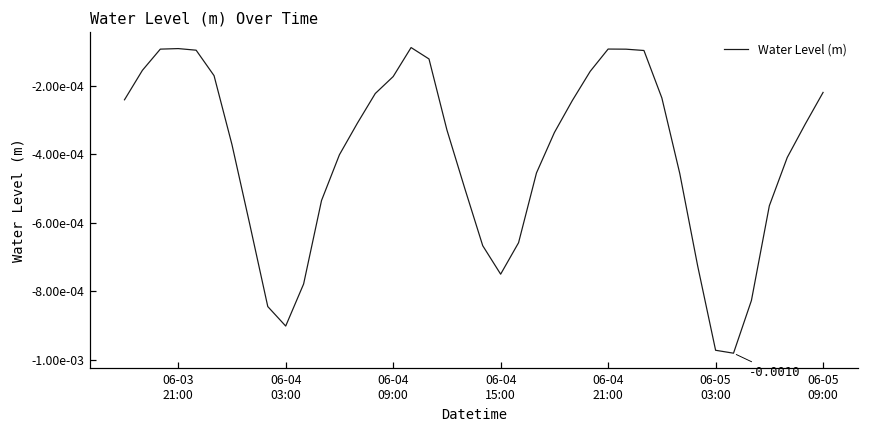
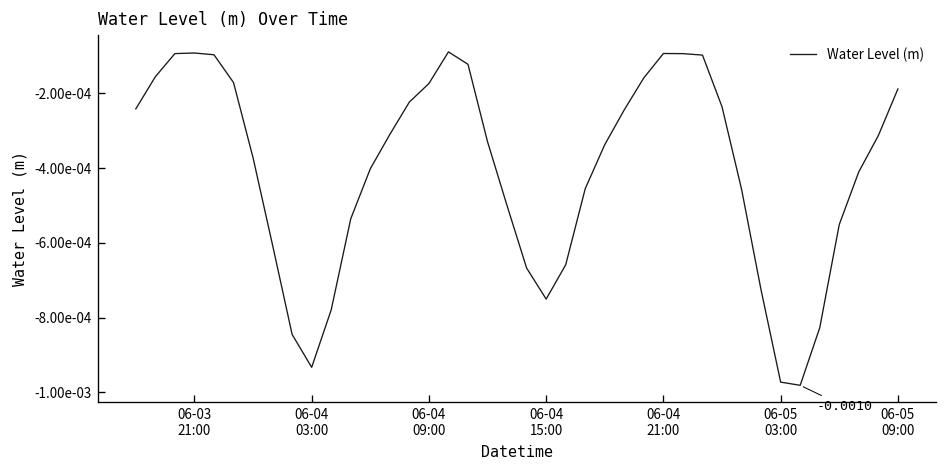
06-04 03:00: -0.00090 -> -0.00093
06-05 09:00: -0.00022 -> -0.00019
